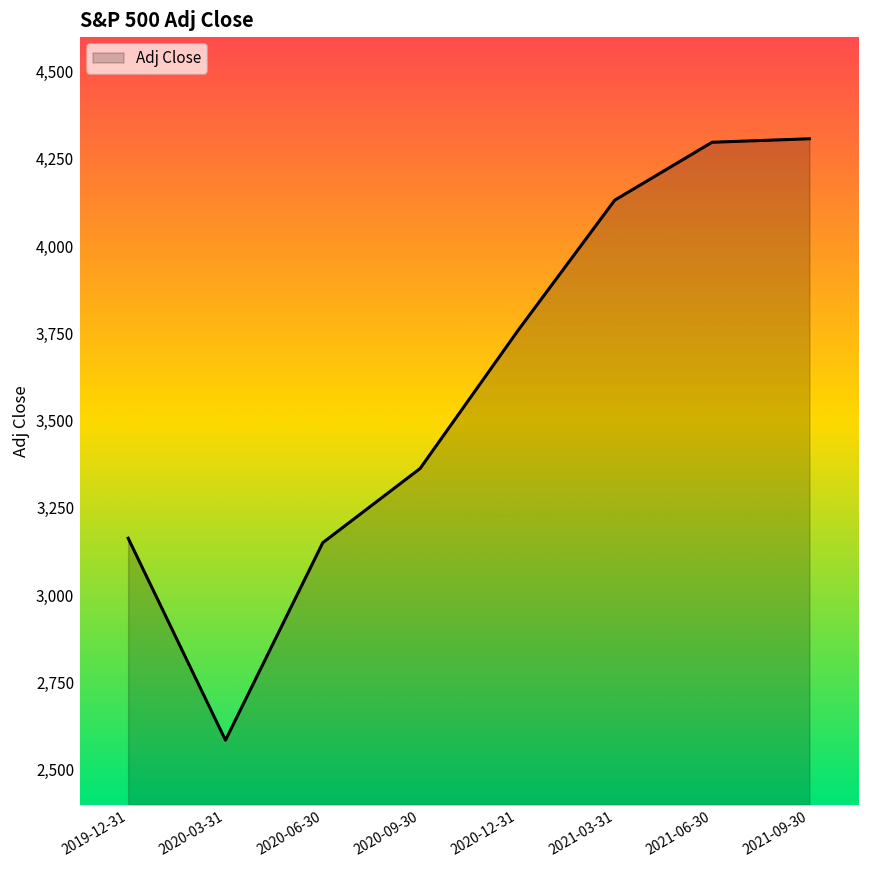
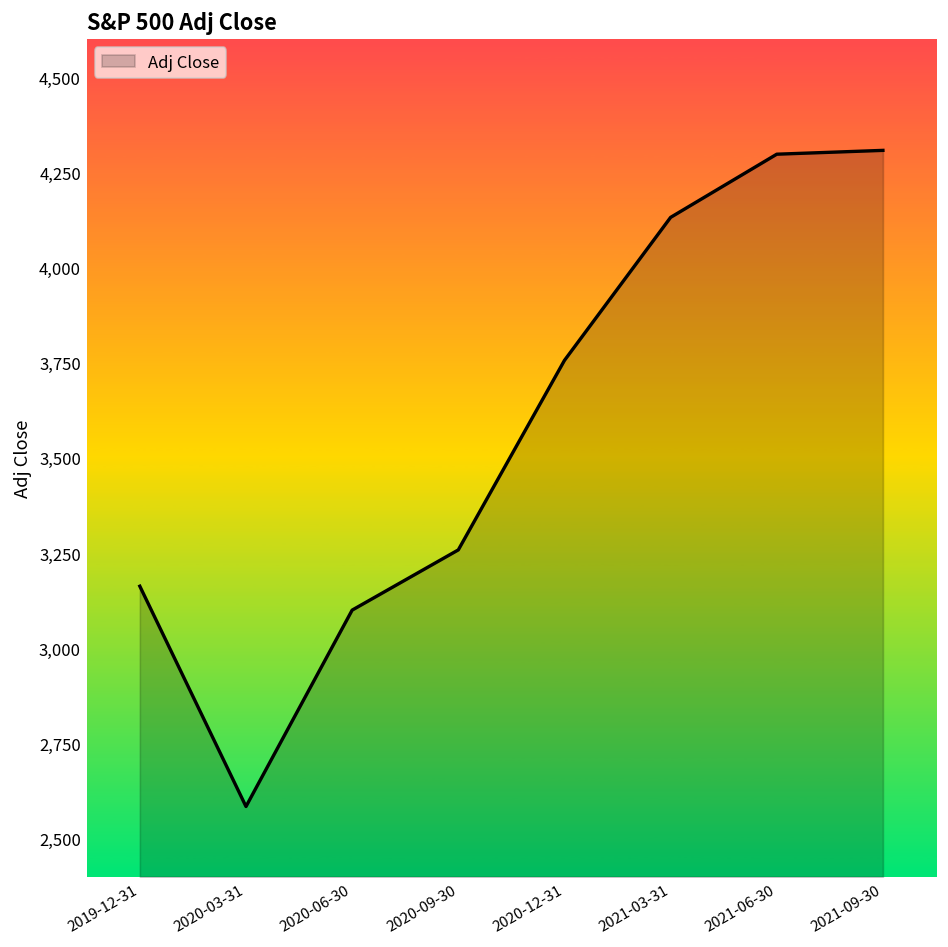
2020-06-30: 3,150 -> 3,100
2020-09-30: 3,360 -> 3,260
